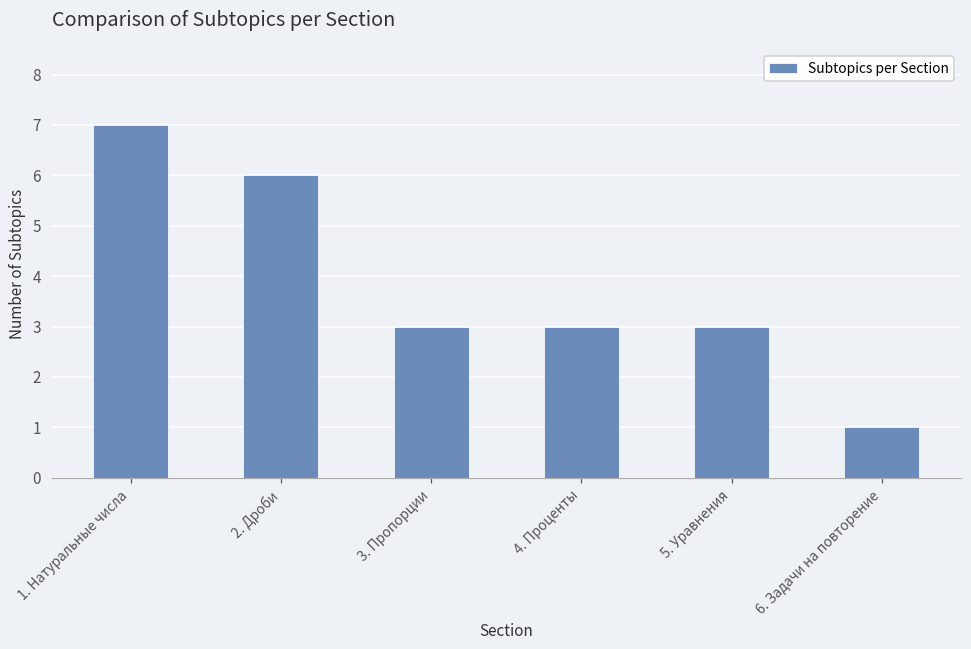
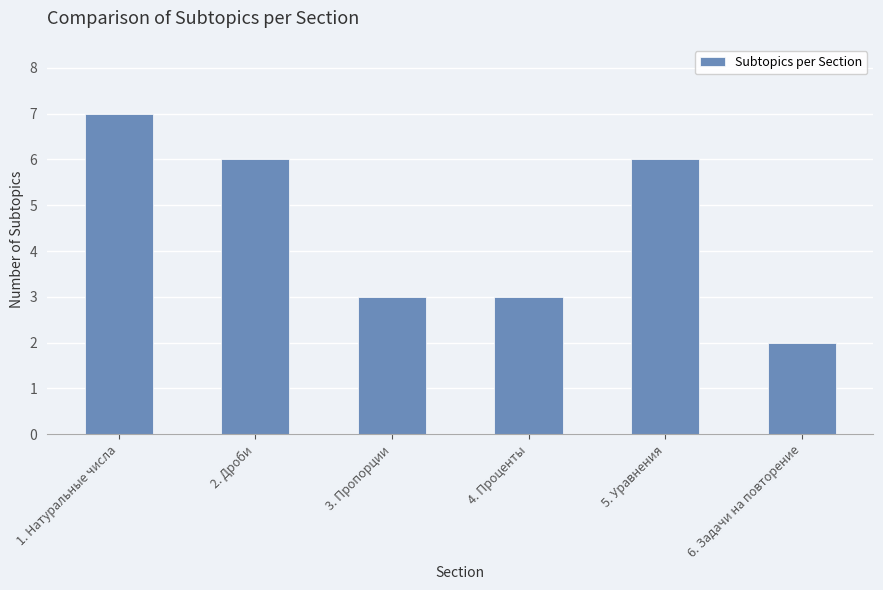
5. Уравнения: 3 -> 6
6. Задачи на повторение: 1 -> 2
